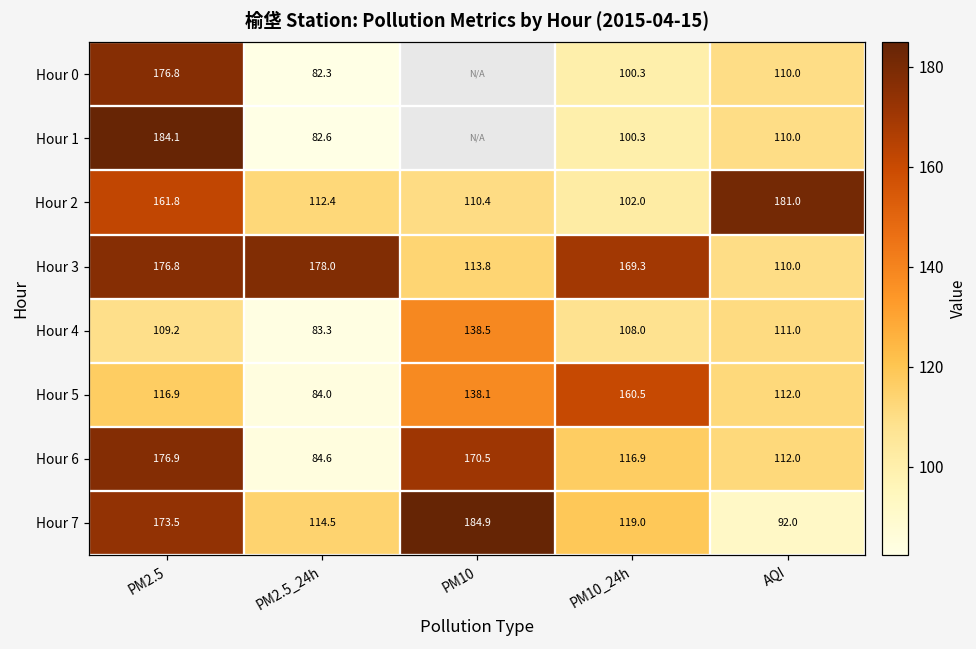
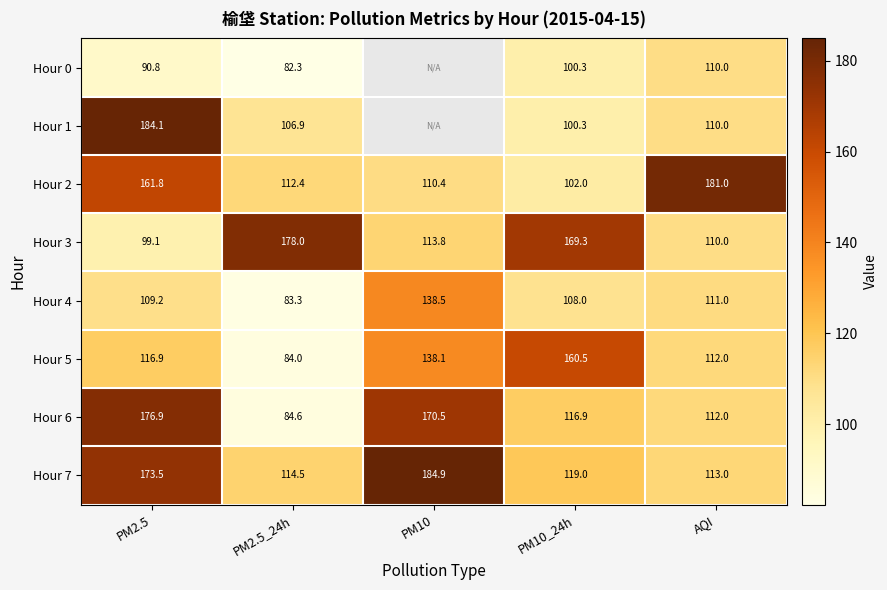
Hour 0, PM2.5: 176.8 -> 90.8
Hour 1, PM2.5_24h: 82.6 -> 106.9
Hour 3, PM2.5: 176.8 -> 99.1
Hour 7, AQI: 92.0 -> 113.0
